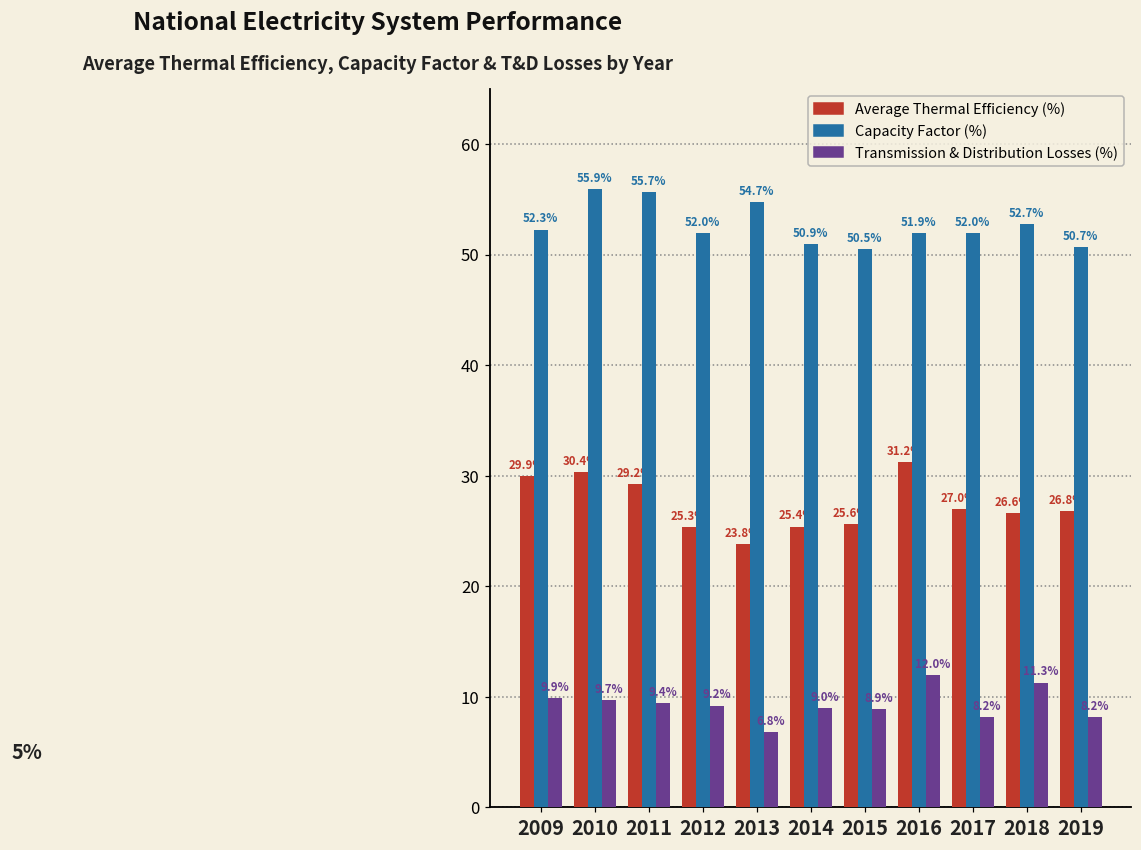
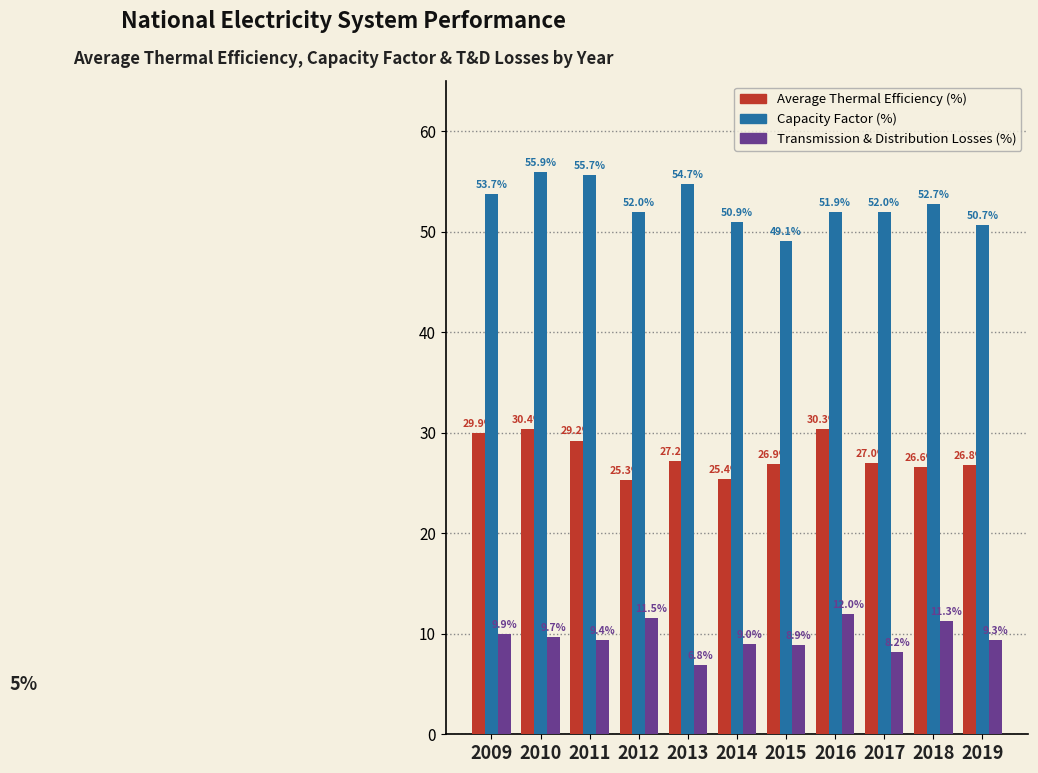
Capacity Factor (%), 2009: 52.3% -> 53.7%
Transmission & Distribution Losses (%), 2012: 9.2% -> 11.5%
Average Thermal Efficiency (%), 2013: 23.8% -> 27.2%
Average Thermal Efficiency (%), 2015: 25.6% -> 26.9%
Capacity Factor (%), 2015: 50.5% -> 49.1%
Average Thermal Efficiency (%), 2016: 31.2% -> 30.3%
Transmission & Distribution Losses (%), 2019: 8.2% -> 9.3%
